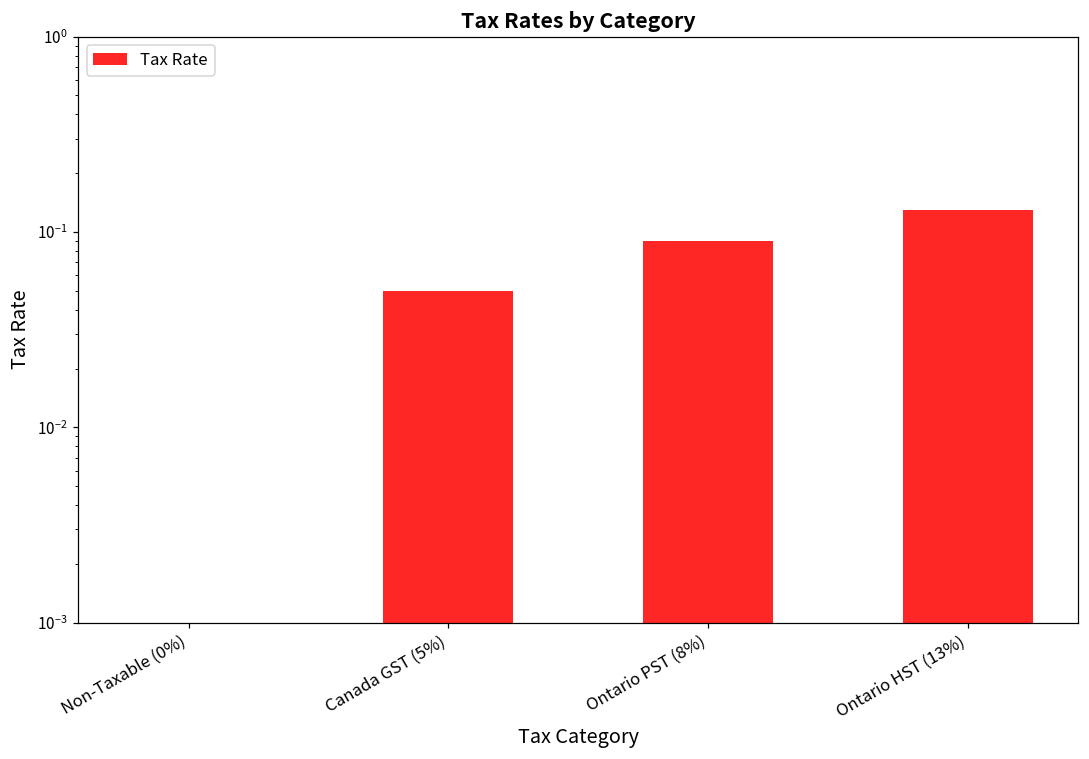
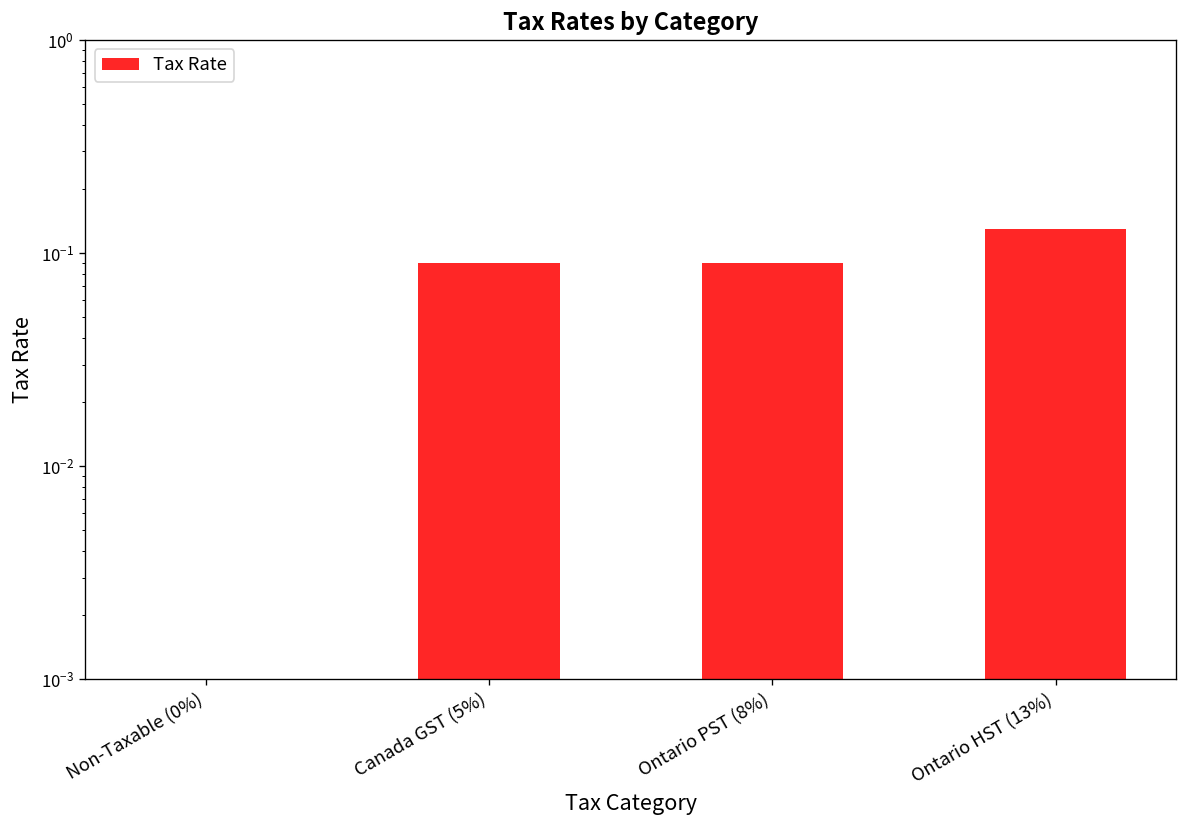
Canada GST (5%): 0.05 -> 0.09
